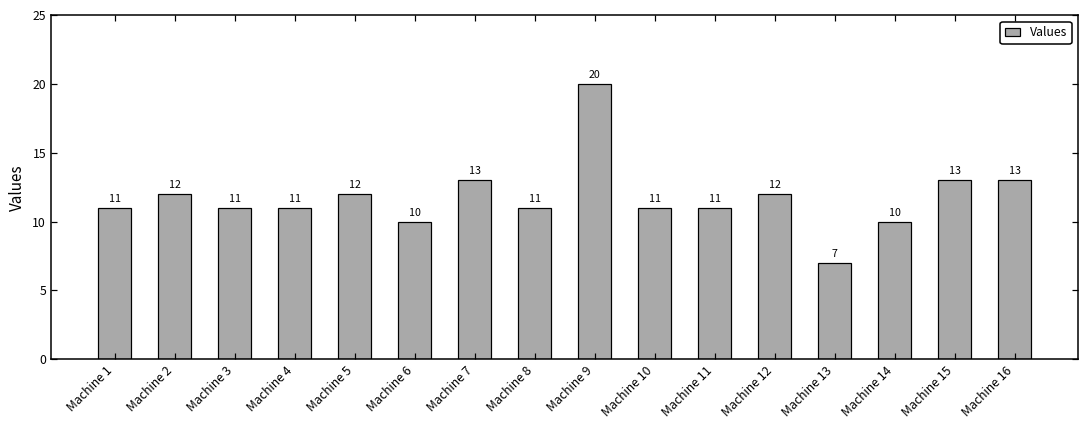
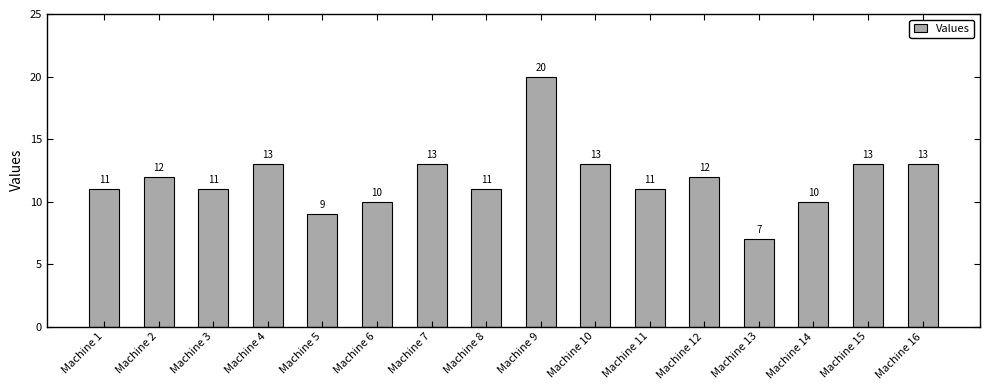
Machine 4: 11 -> 13
Machine 5: 12 -> 9
Machine 10: 11 -> 13
